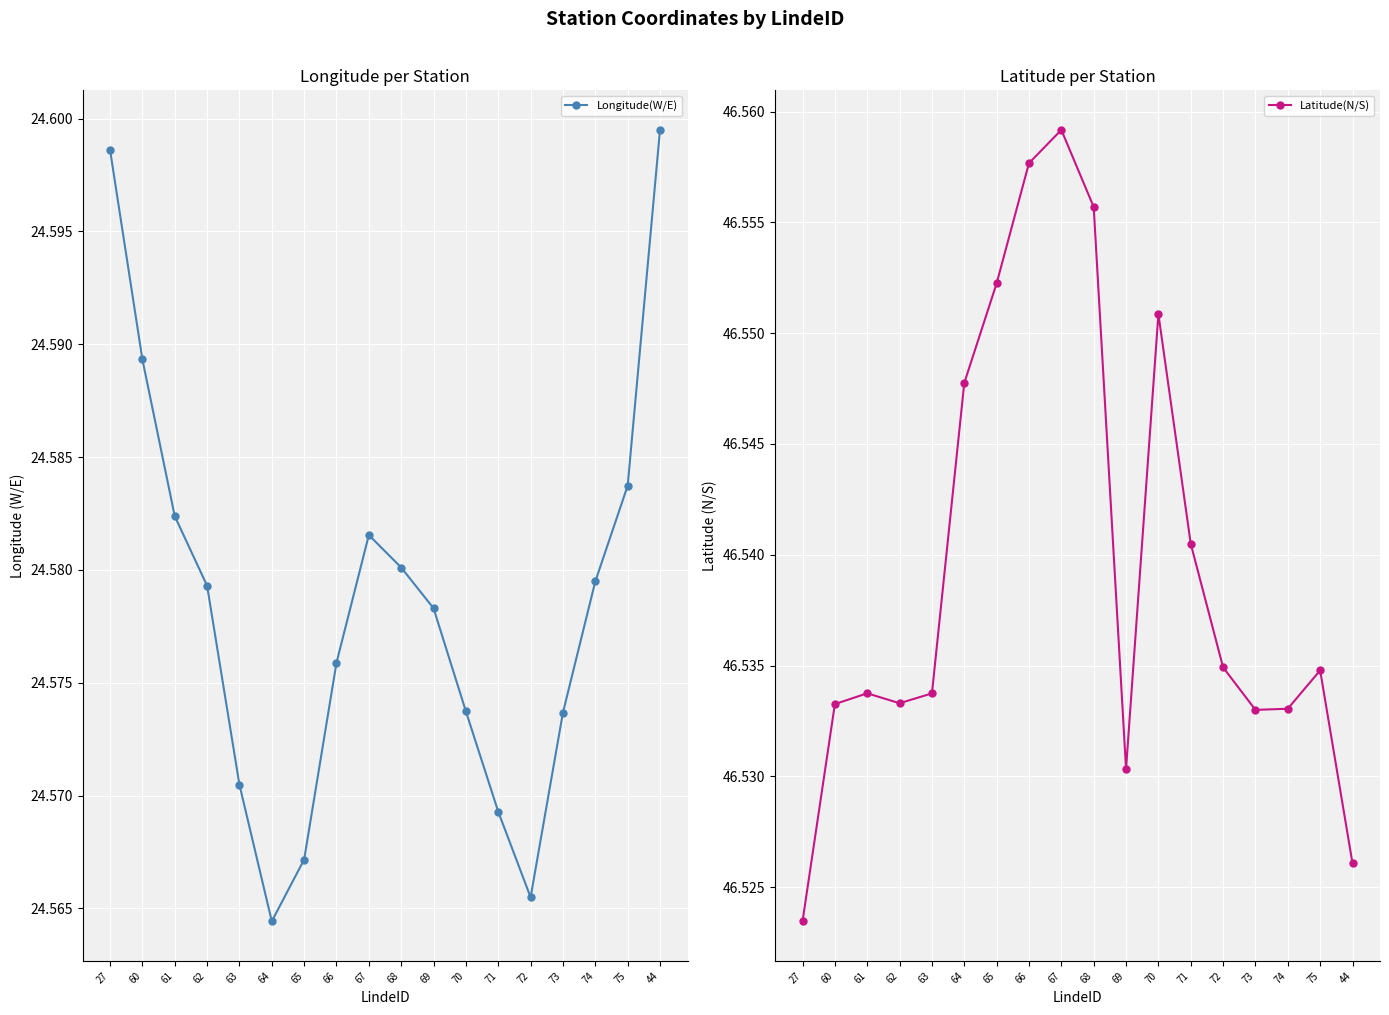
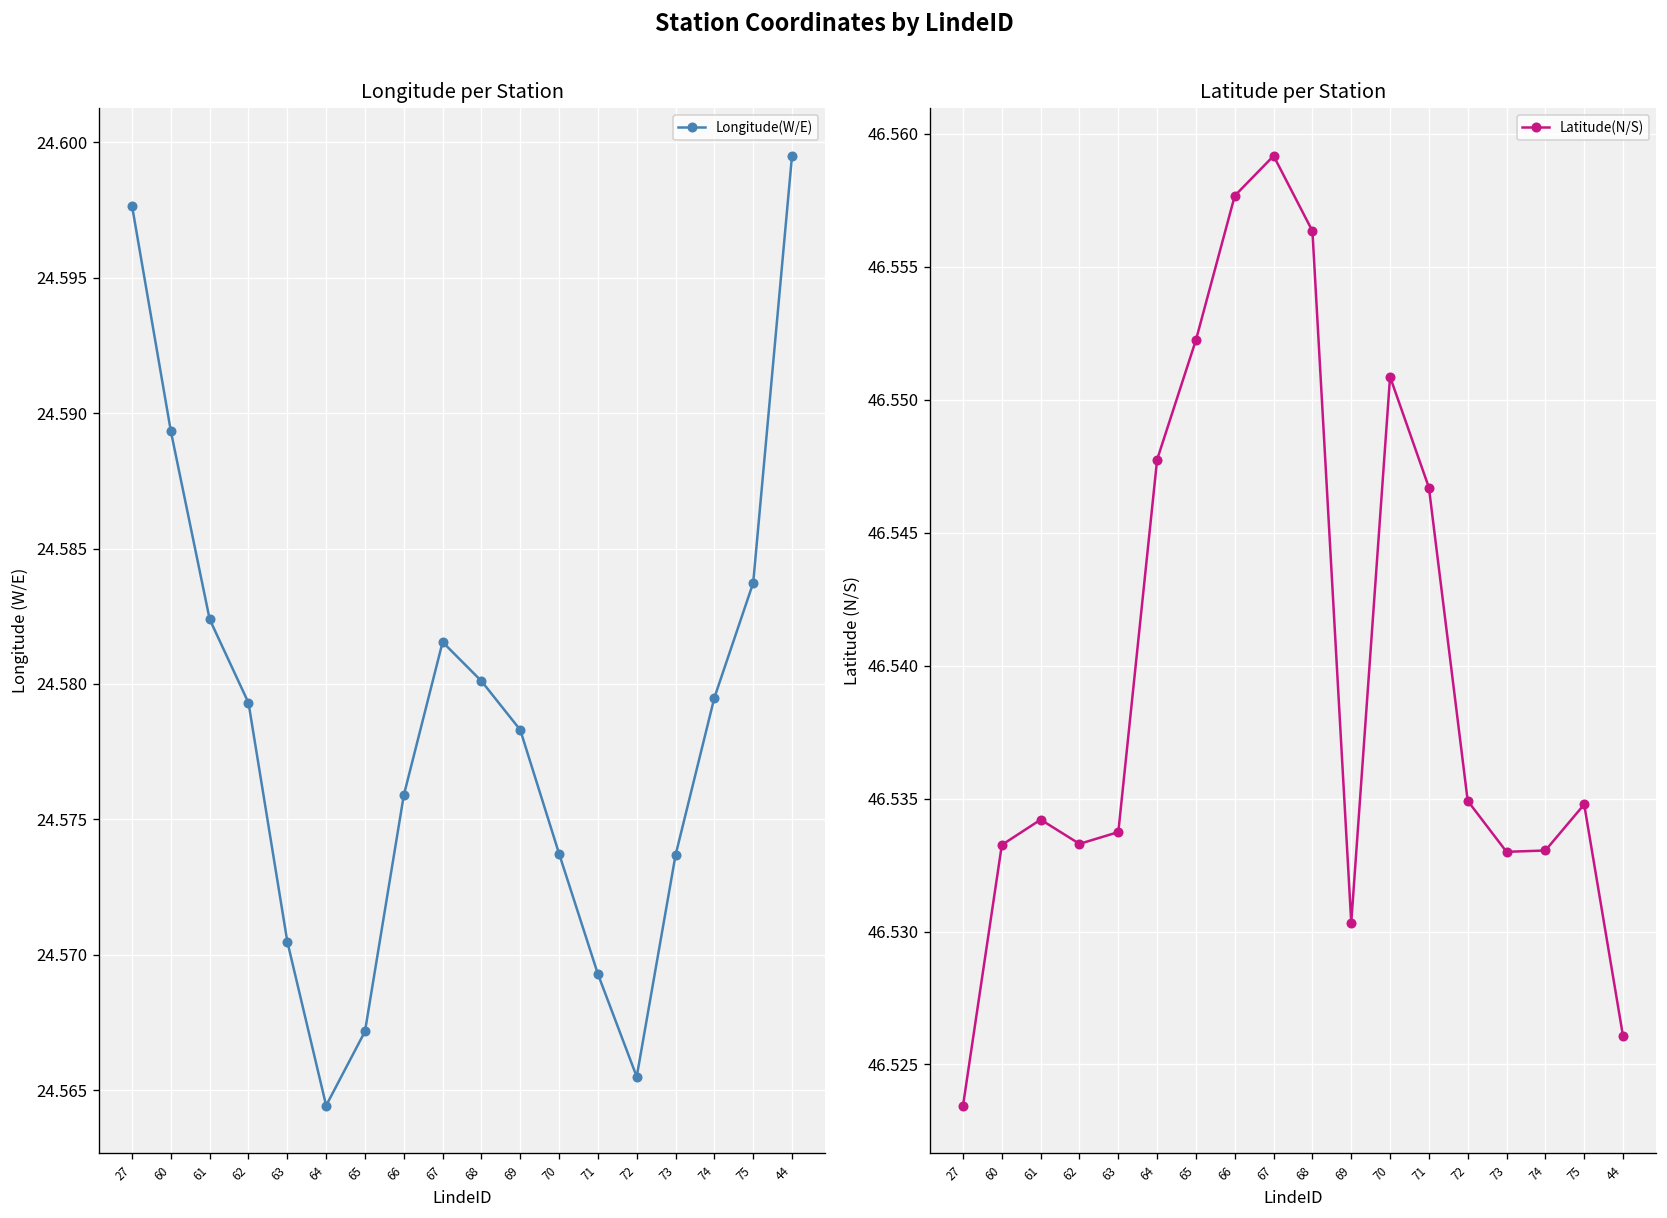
Longitude per Station, 27: 24.5986 -> 24.5977
Latitude per Station, 61: 46.5337 -> 46.5342
Latitude per Station, 68: 46.5557 -> 46.5563
Latitude per Station, 71: 46.5405 -> 46.5467
